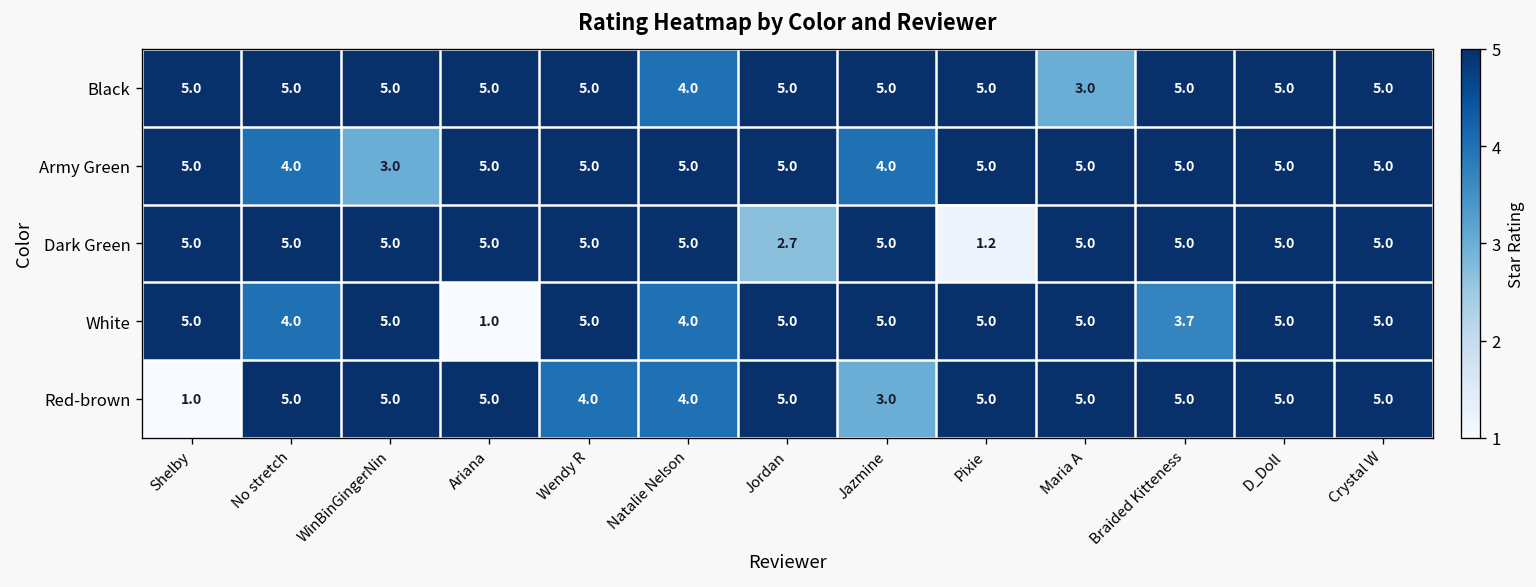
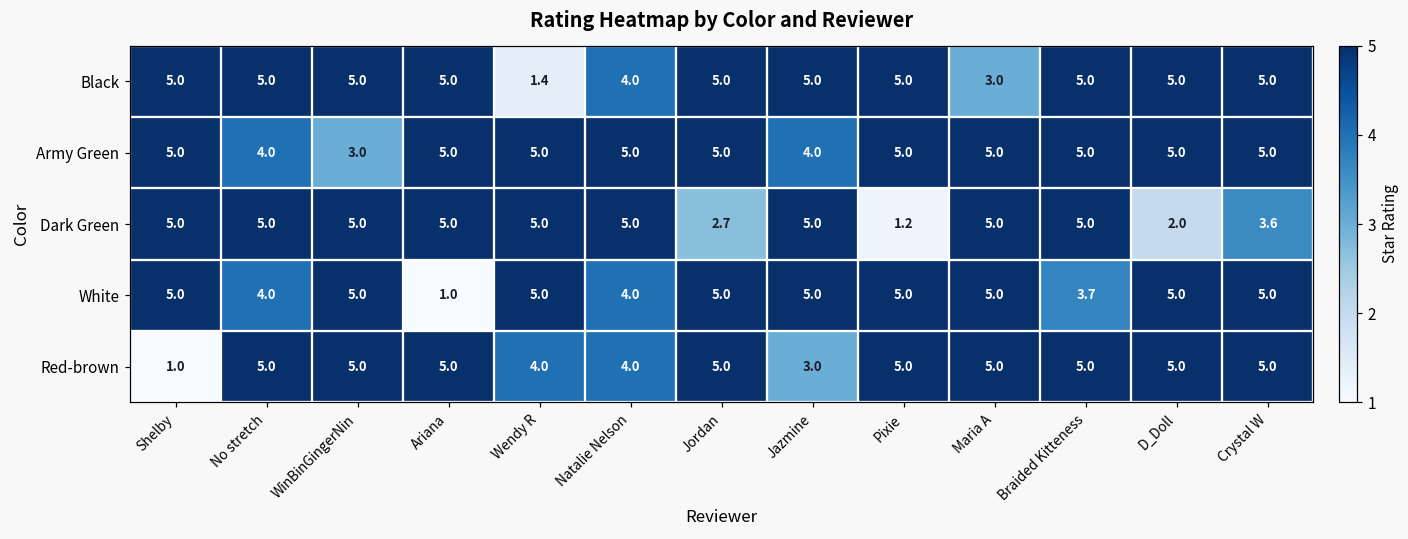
Black, Wendy R: 5.0 -> 1.4
Dark Green, D_Doll: 5.0 -> 2.0
Dark Green, Crystal W: 5.0 -> 3.6
